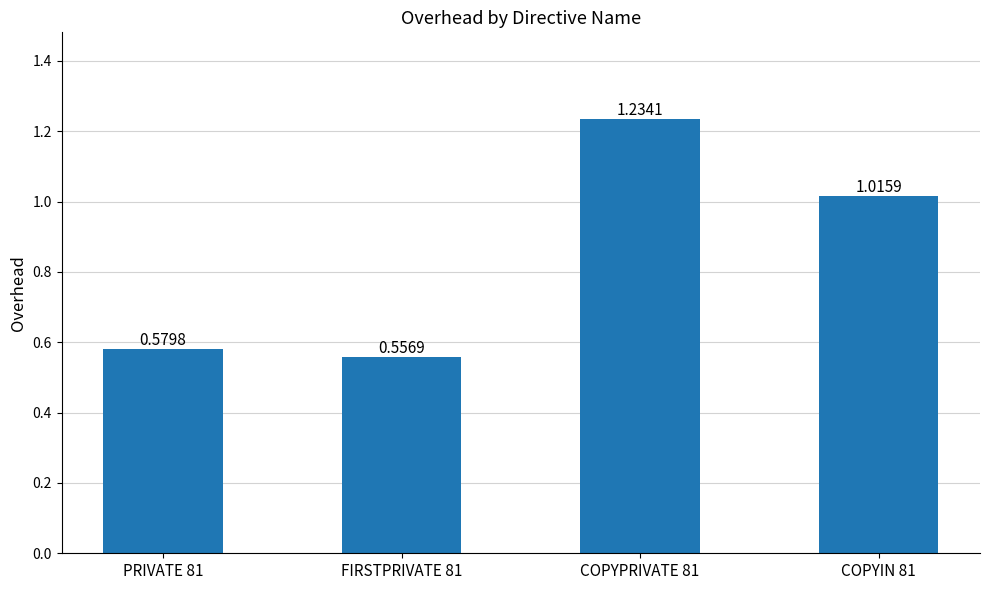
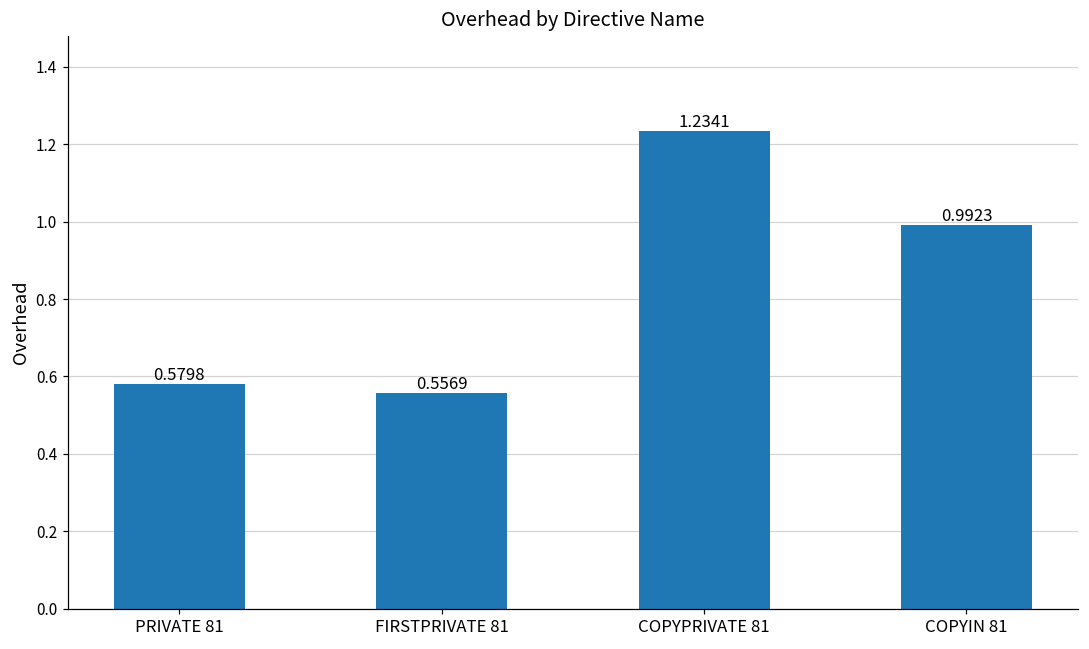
COPYIN 81: 1.0159 -> 0.9923
